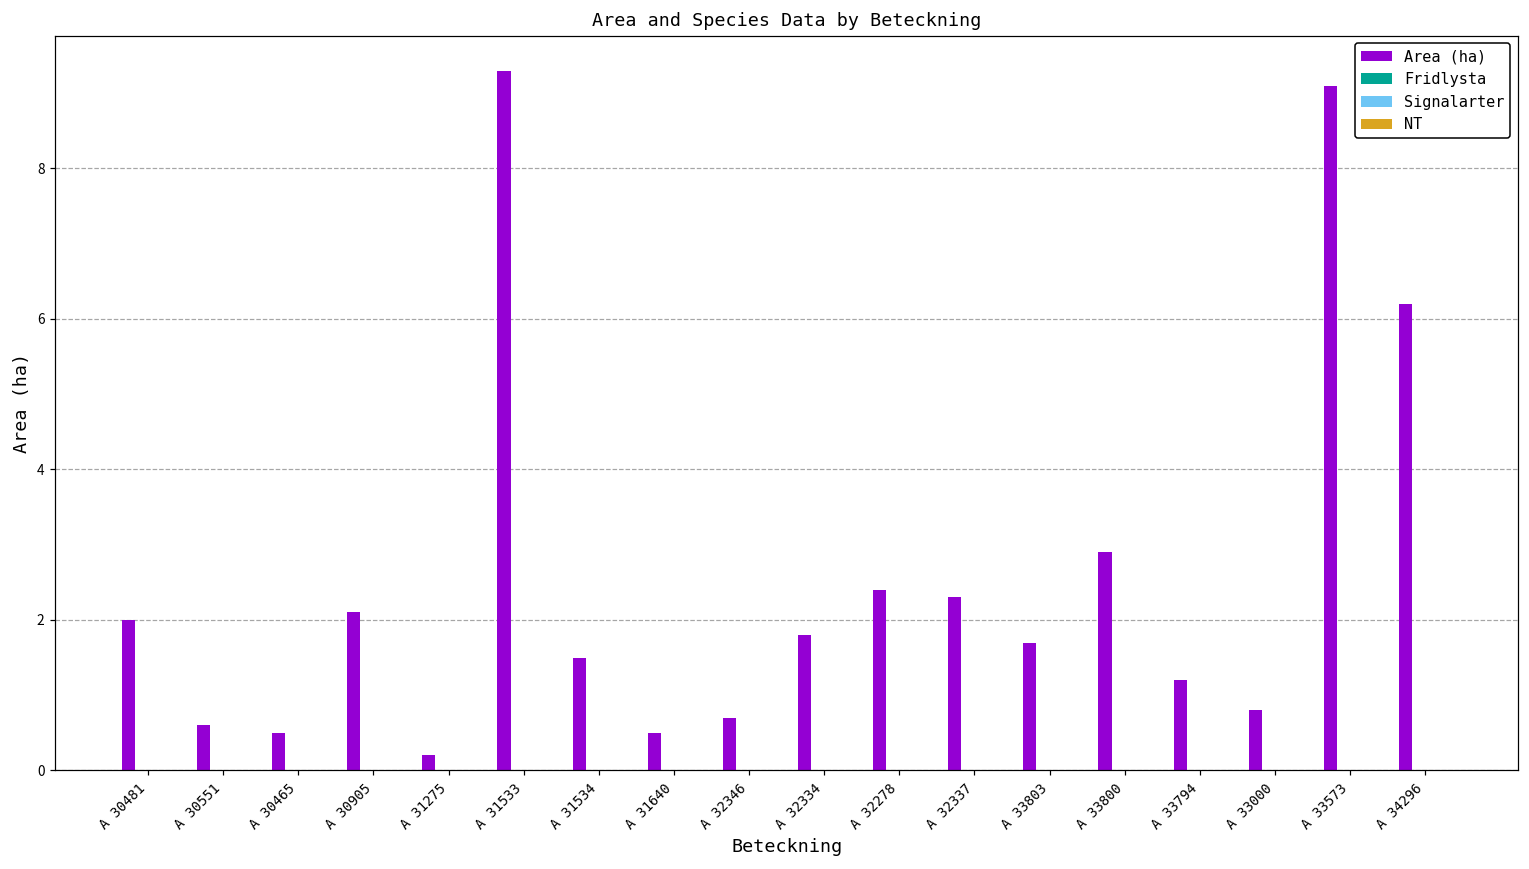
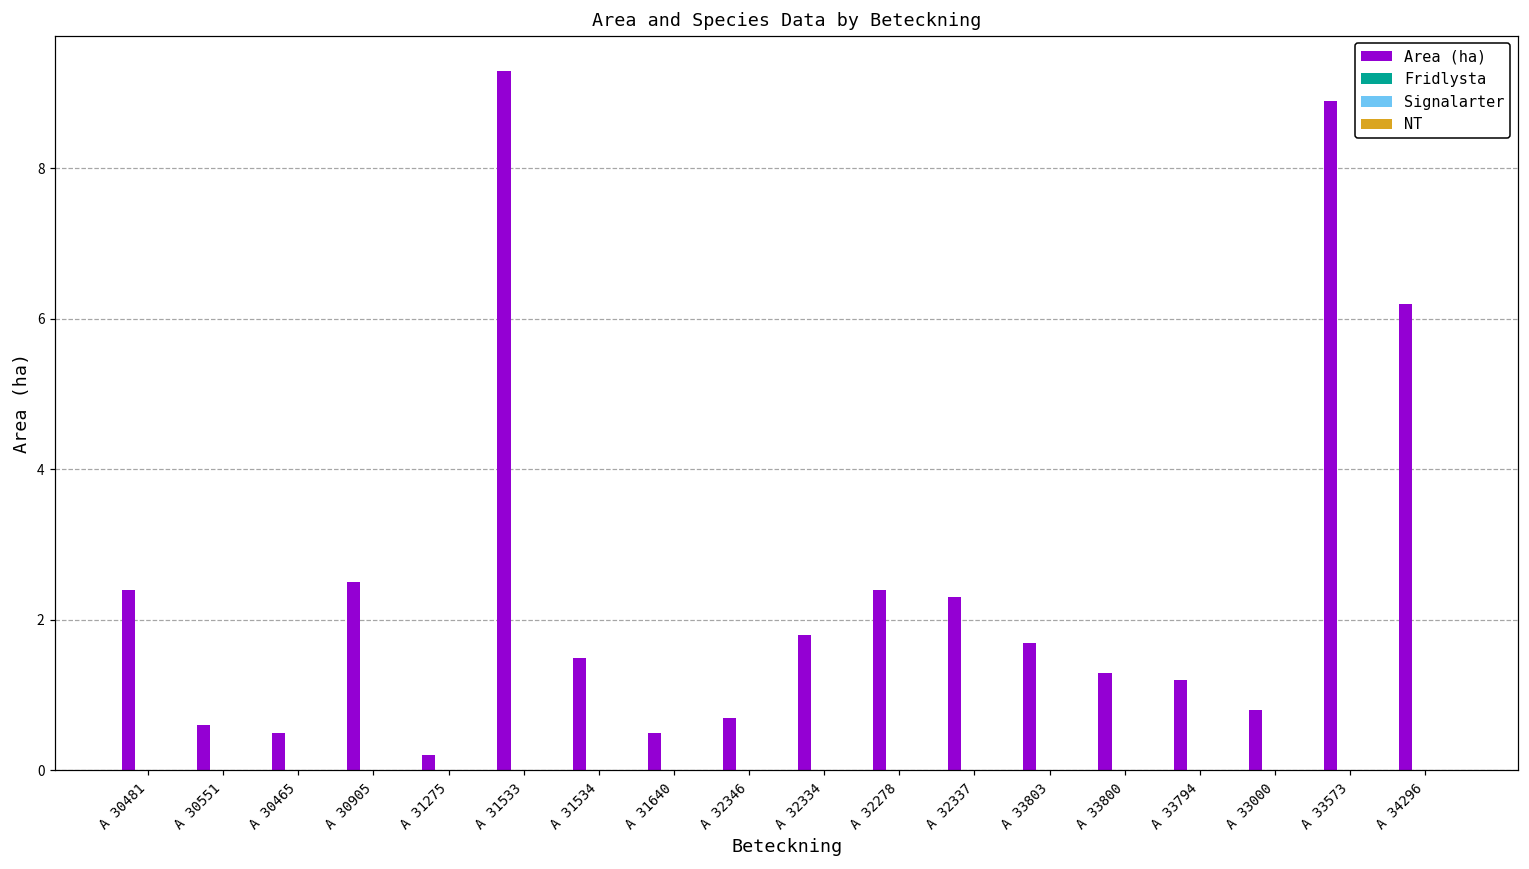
Area (ha), A 30481: 2.0 -> 2.4
Area (ha), A 30905: 2.1 -> 2.5
Area (ha), A 33800: 2.9 -> 1.3
Area (ha), A 33573: 9.1 -> 8.9
